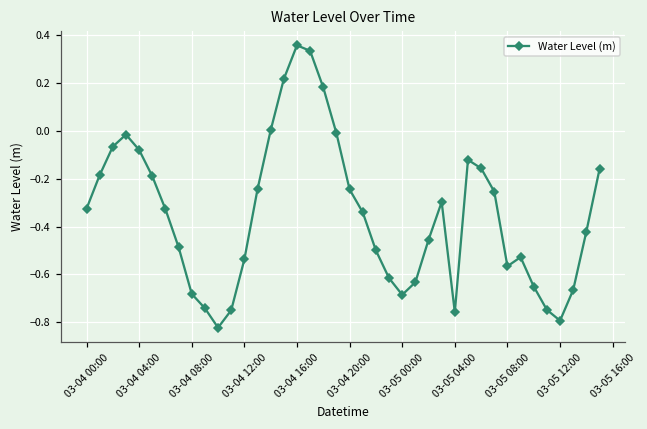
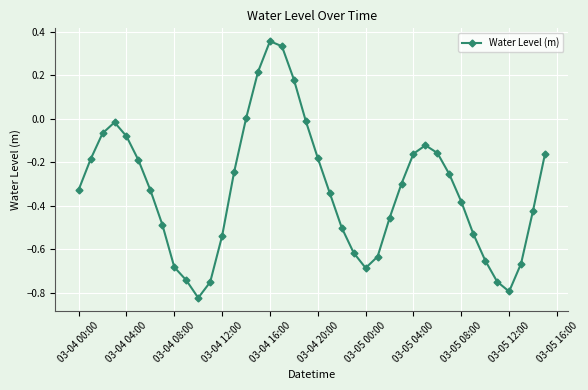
03-04 20:00: -0.24 -> -0.18
03-05 04:00: -0.76 -> -0.16
03-05 08:00: -0.57 -> -0.38
